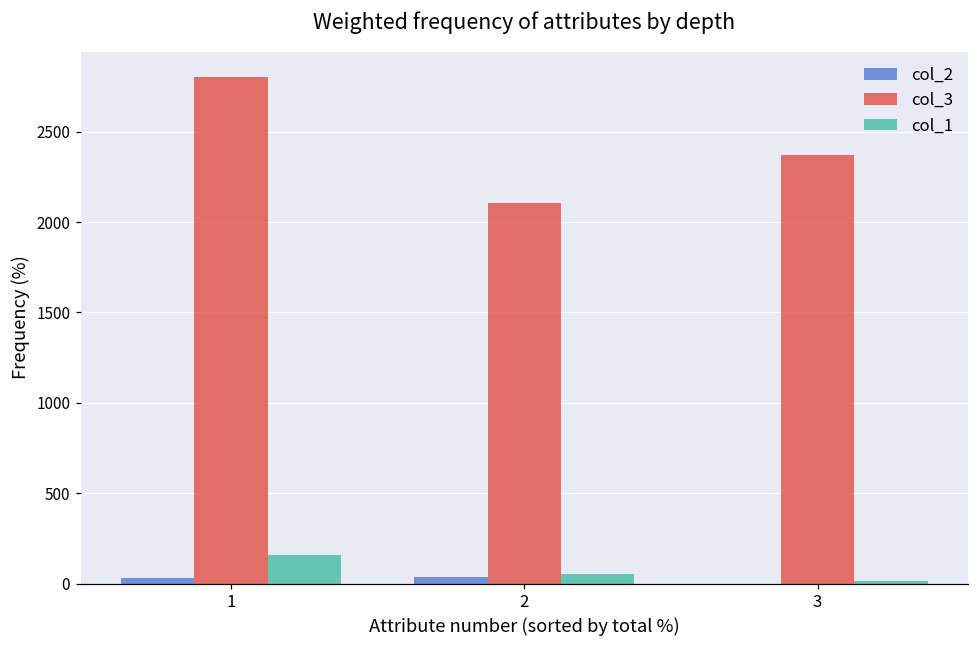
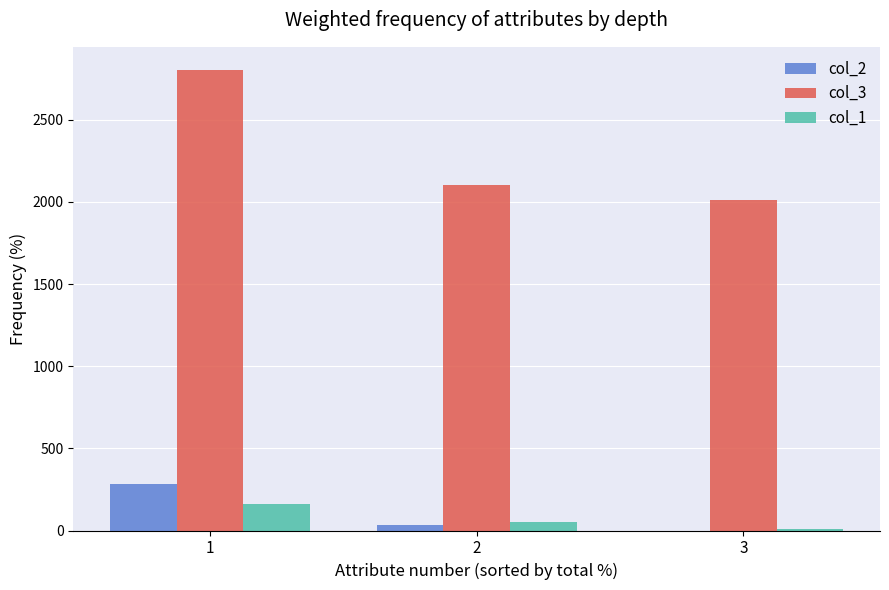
col_2, 1: 30 -> 290
col_3, 3: 2370 -> 2010
